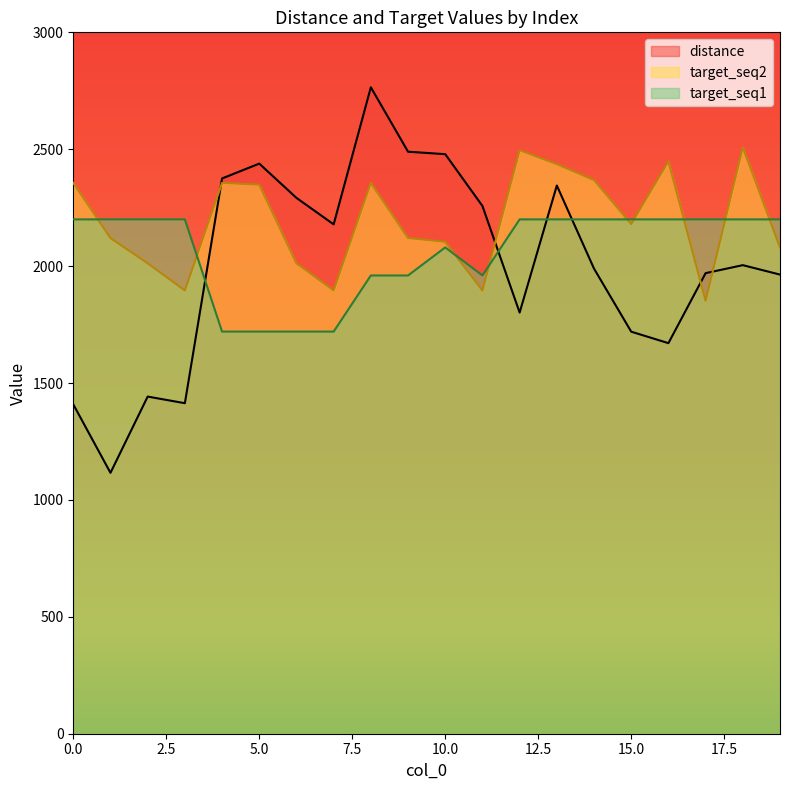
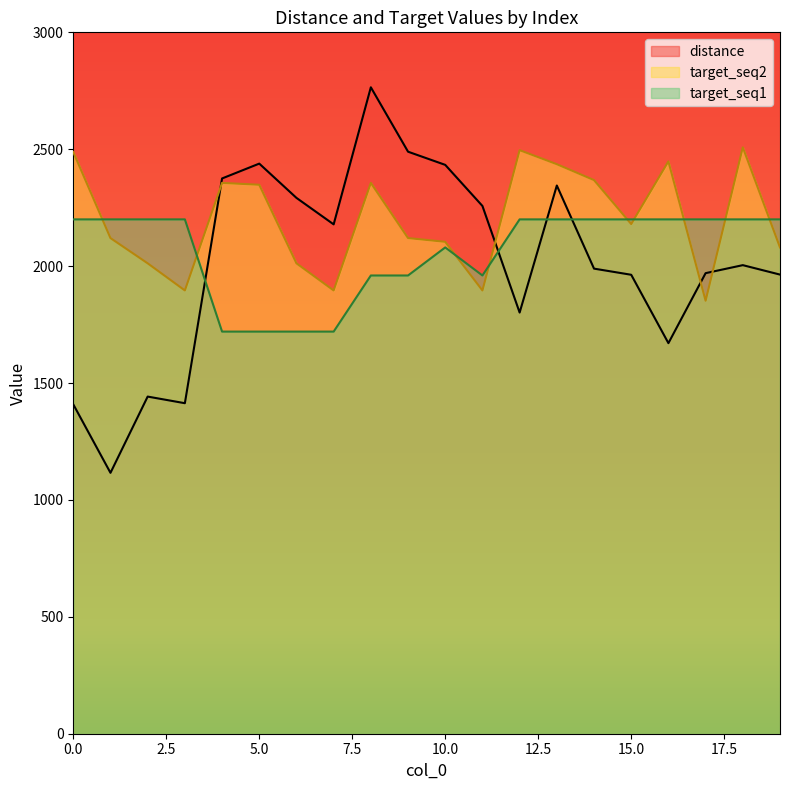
target_seq2, 0.0: 2360 -> 2490
distance, 10.0: 2480 -> 2430
distance, 15.0: 1720 -> 1960
